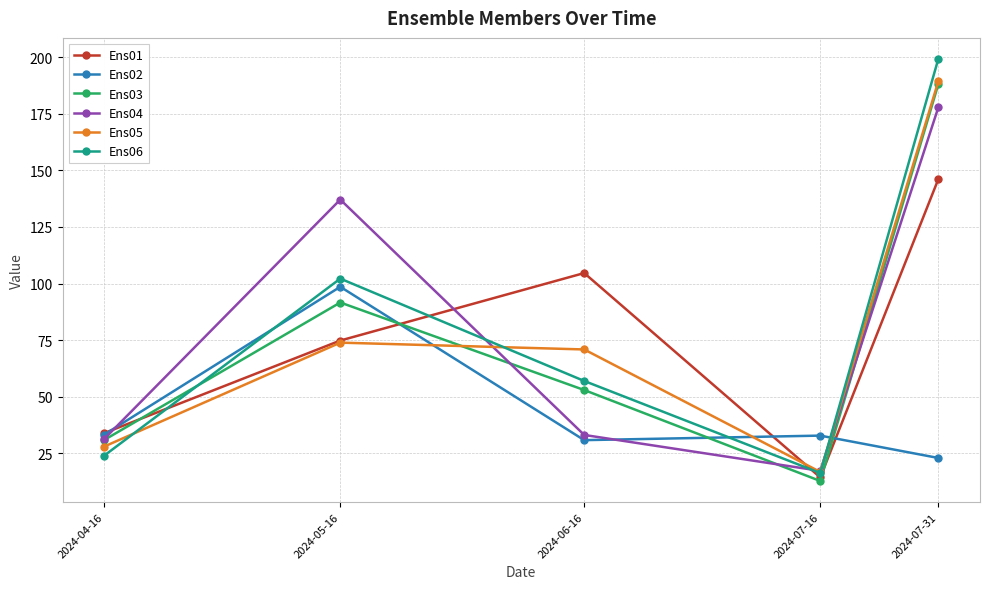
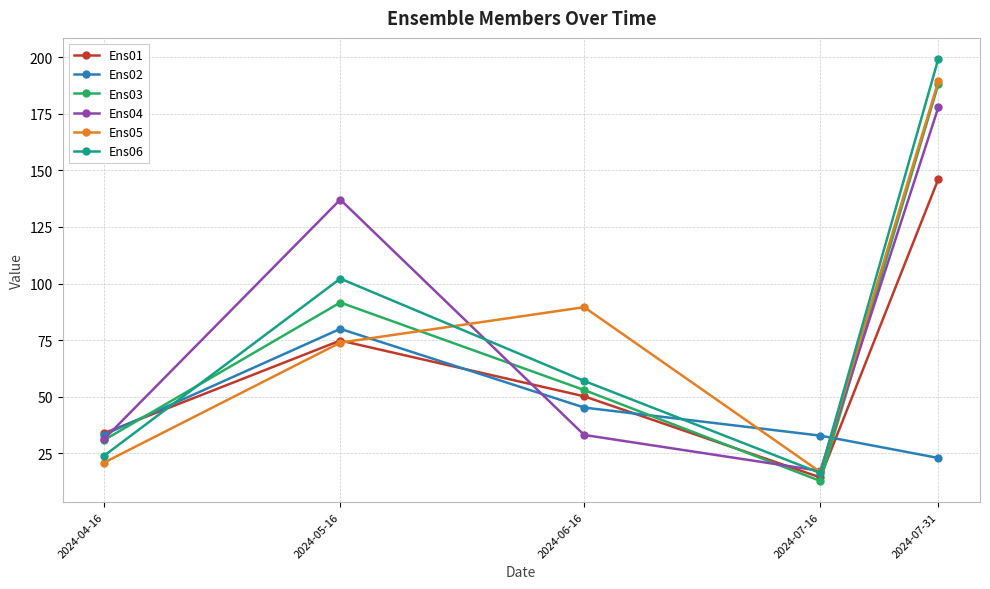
Ens05, 2024-04-16: 28 -> 21
Ens02, 2024-05-16: 99 -> 80
Ens01, 2024-06-16: 105 -> 50
Ens02, 2024-06-16: 31 -> 45
Ens05, 2024-06-16: 71 -> 90
